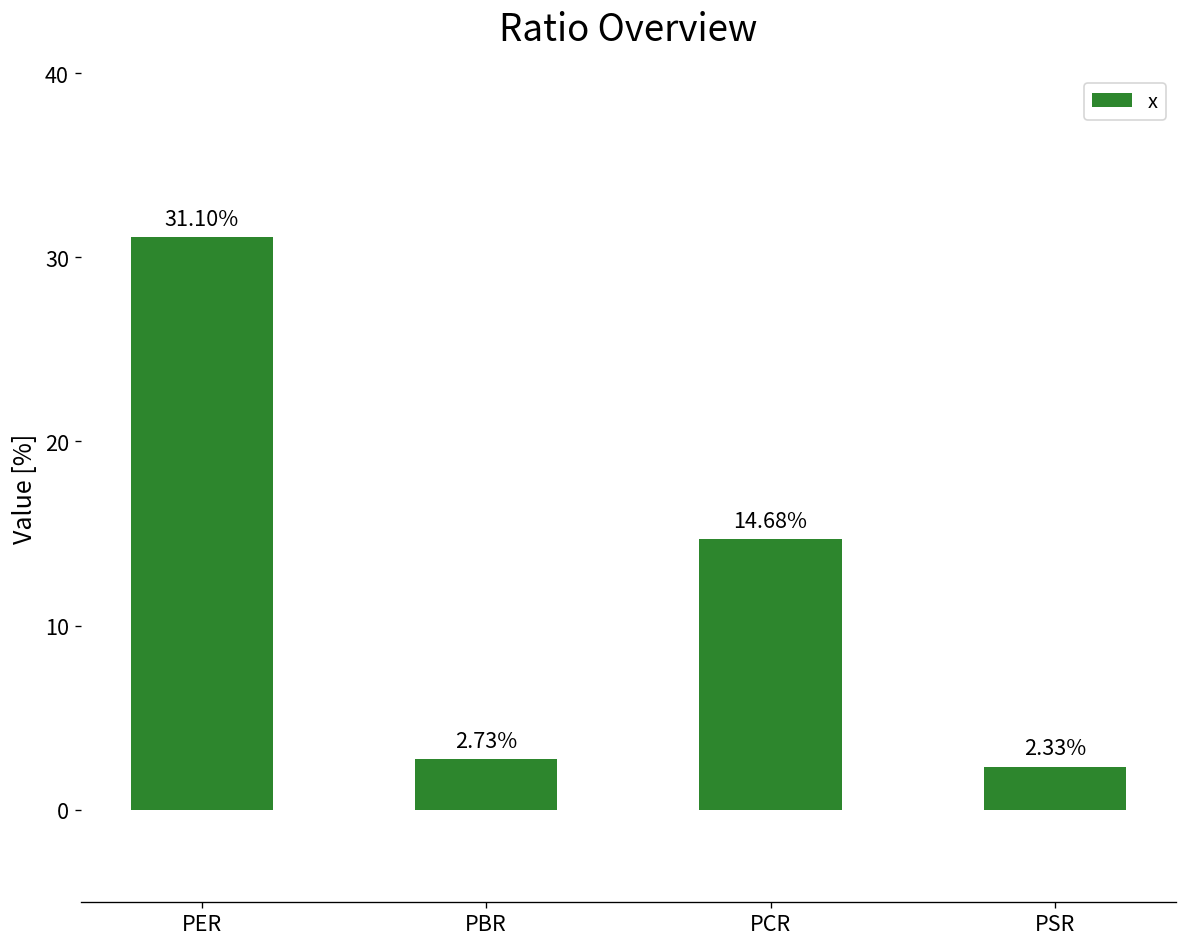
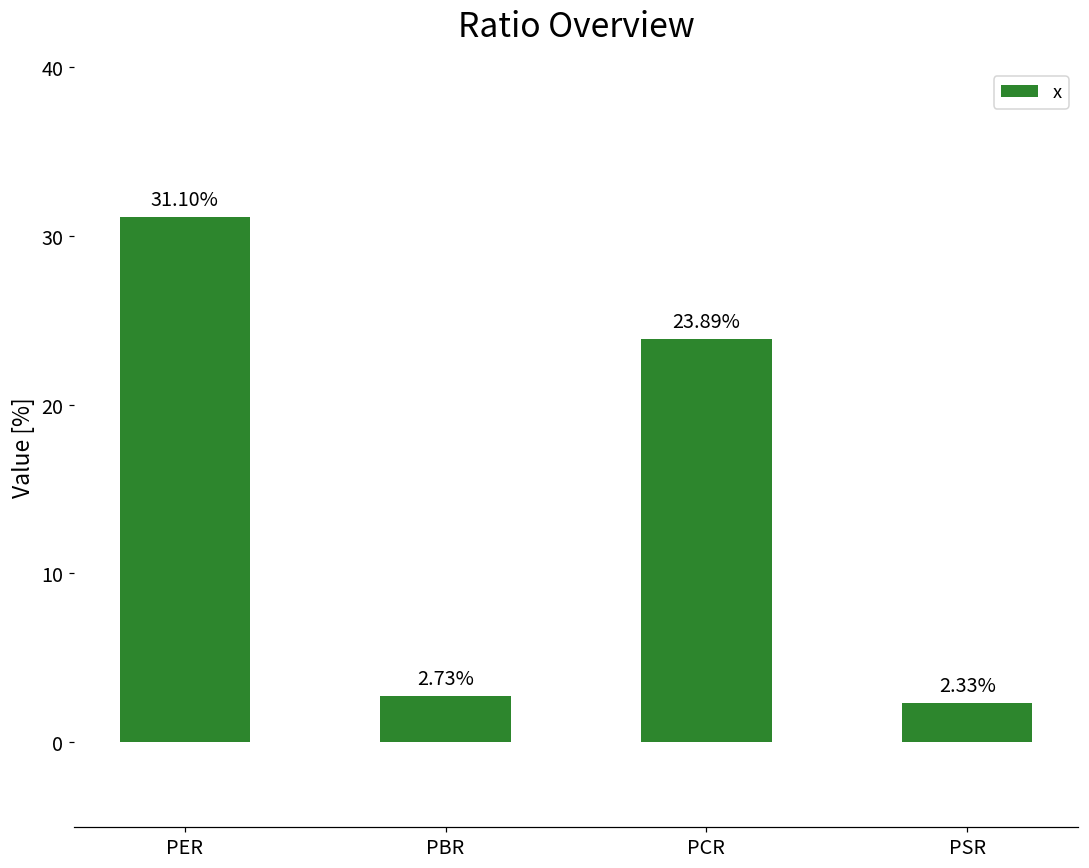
PCR: 14.68% -> 23.89%
